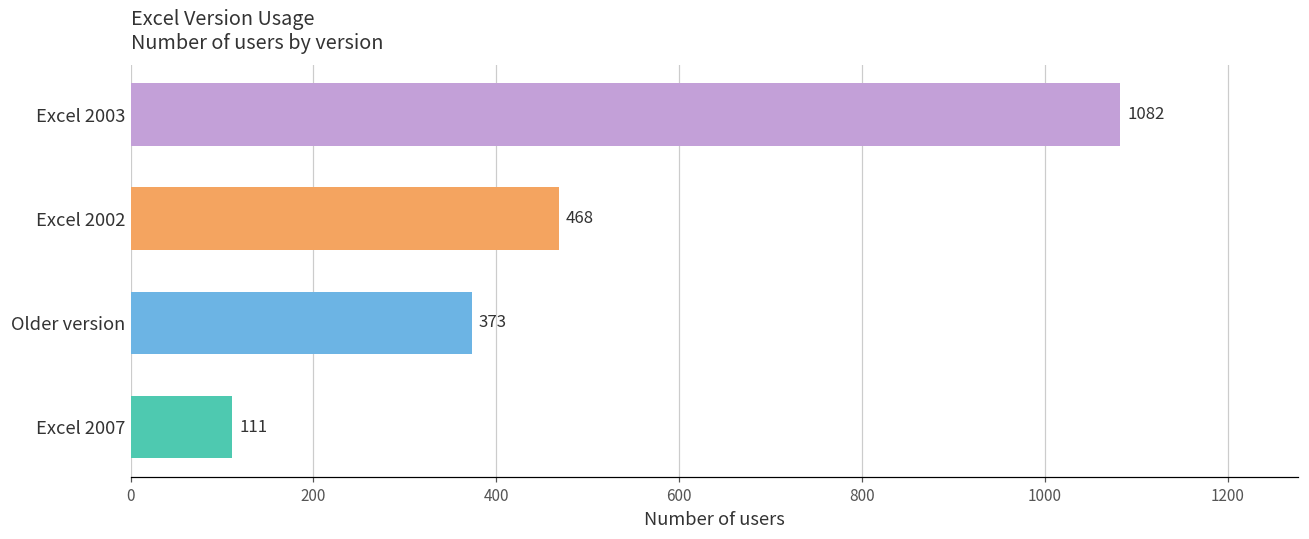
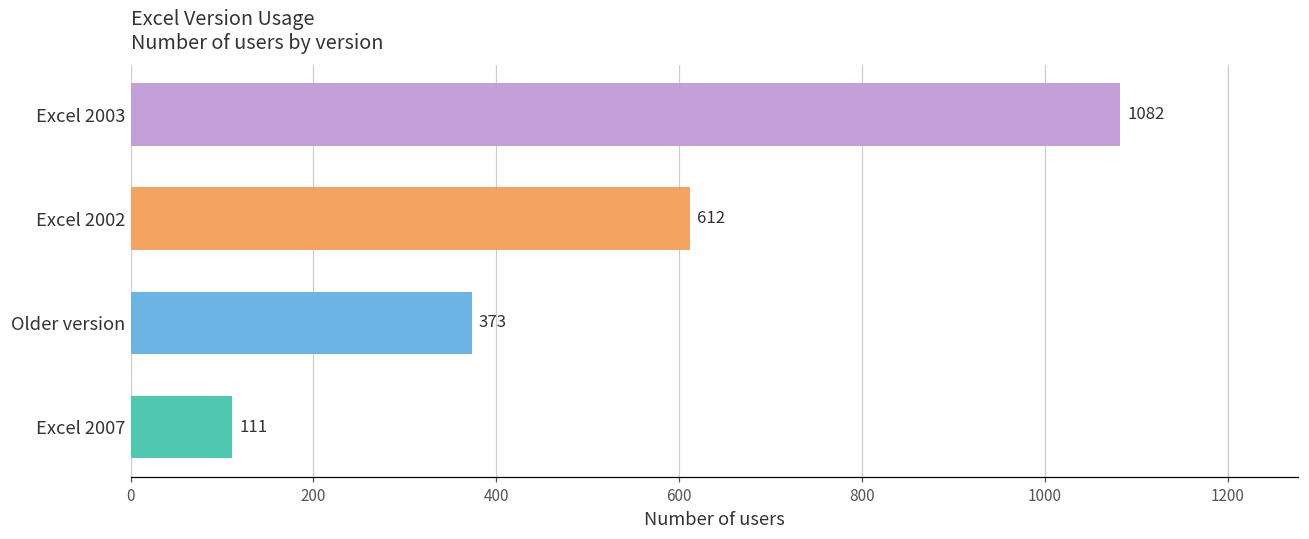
Excel 2002: 468 -> 612
